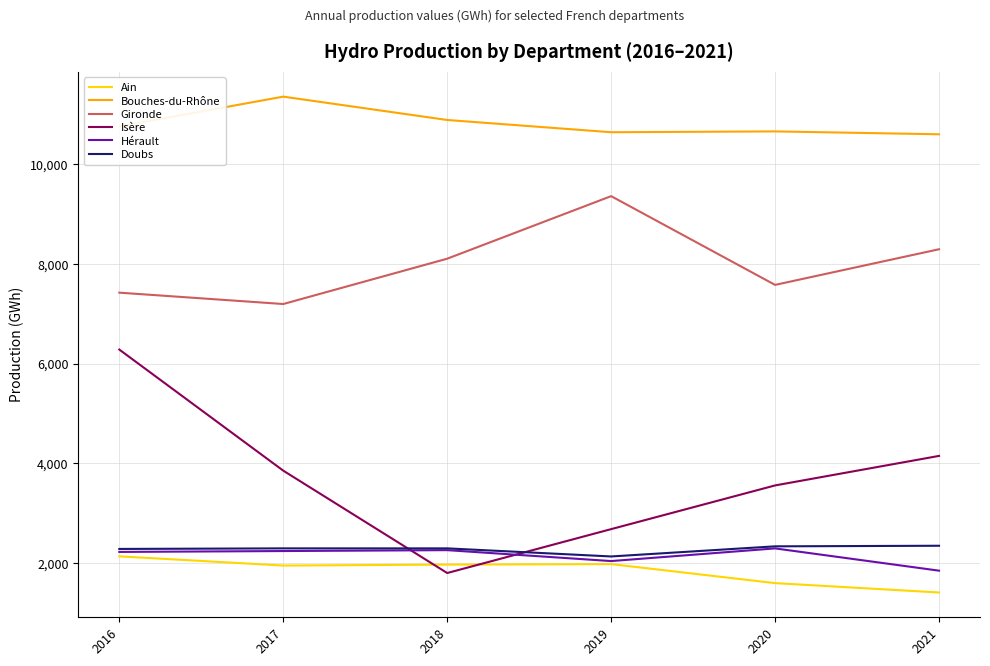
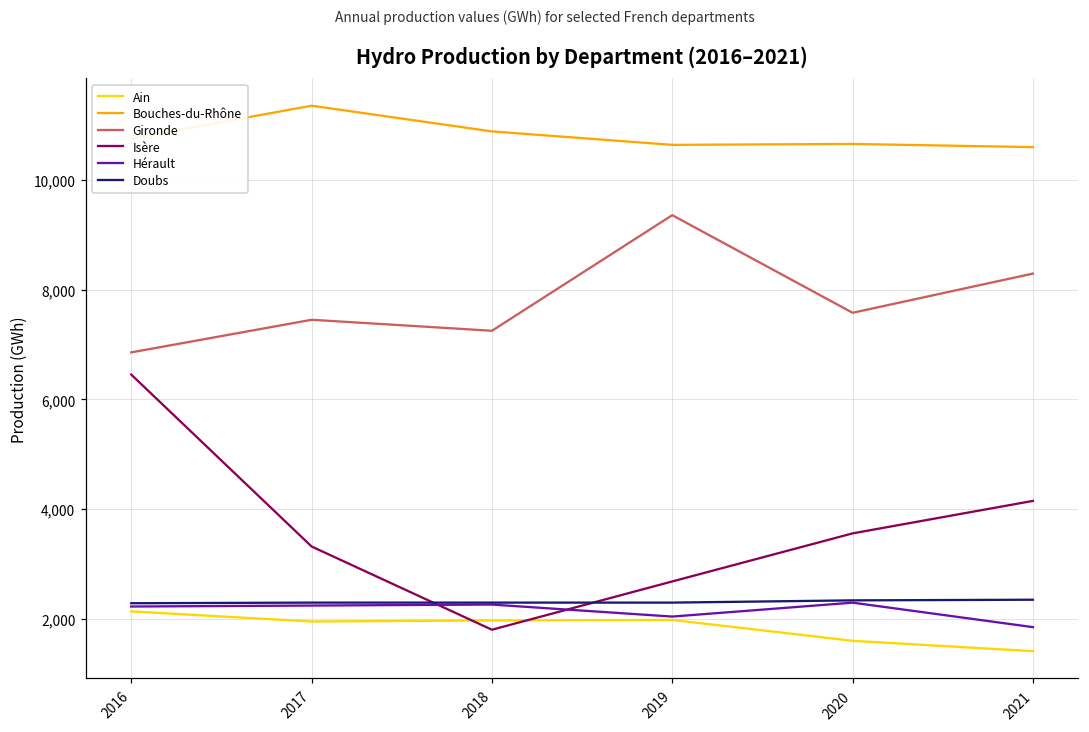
Gironde, 2016: 7,400 -> 6,900
Isère, 2016: 6,300 -> 6,500
Gironde, 2017: 7,200 -> 7,500
Isère, 2017: 3,900 -> 3,300
Gironde, 2018: 8,100 -> 7,300
Doubs, 2019: 2,100 -> 2,300
